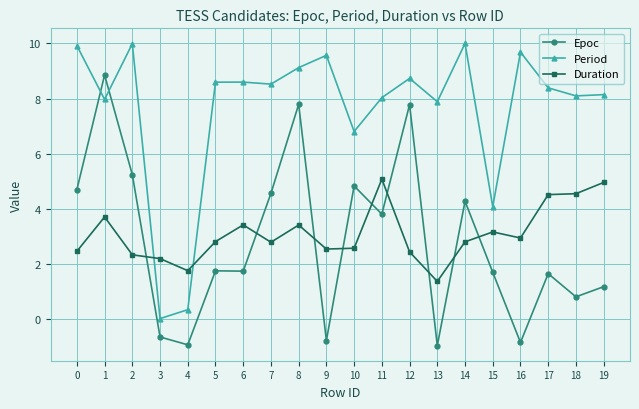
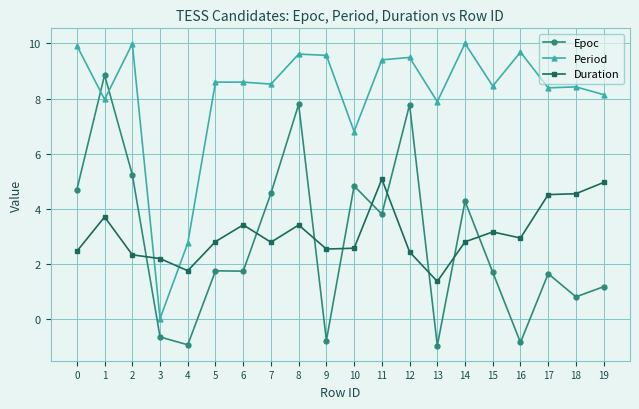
Period, 4: 0.4 -> 2.8
Period, 8: 9.1 -> 9.6
Period, 11: 8.0 -> 9.4
Period, 12: 8.7 -> 9.5
Period, 15: 4.1 -> 8.5
Period, 18: 8.1 -> 8.4
